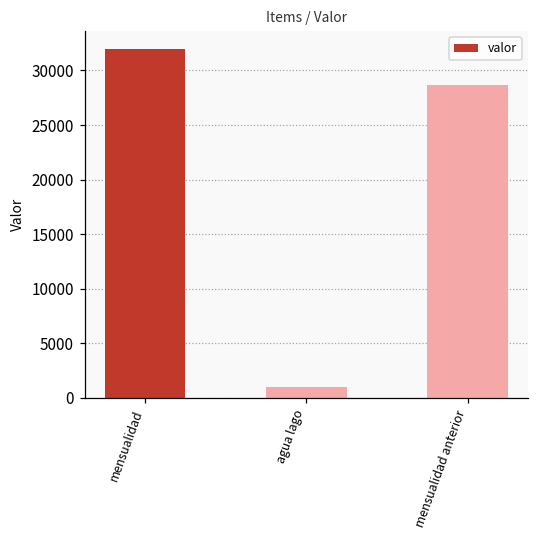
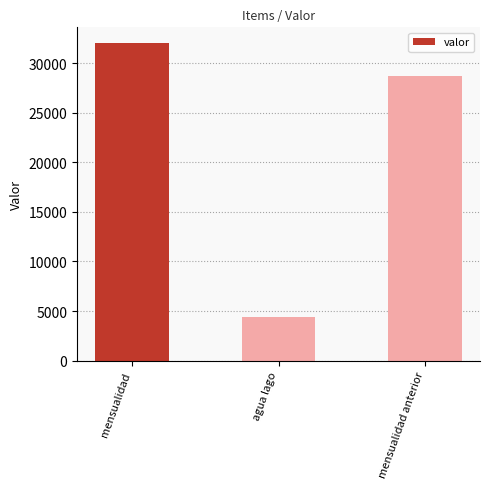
agua lago: 1000 -> 4000
